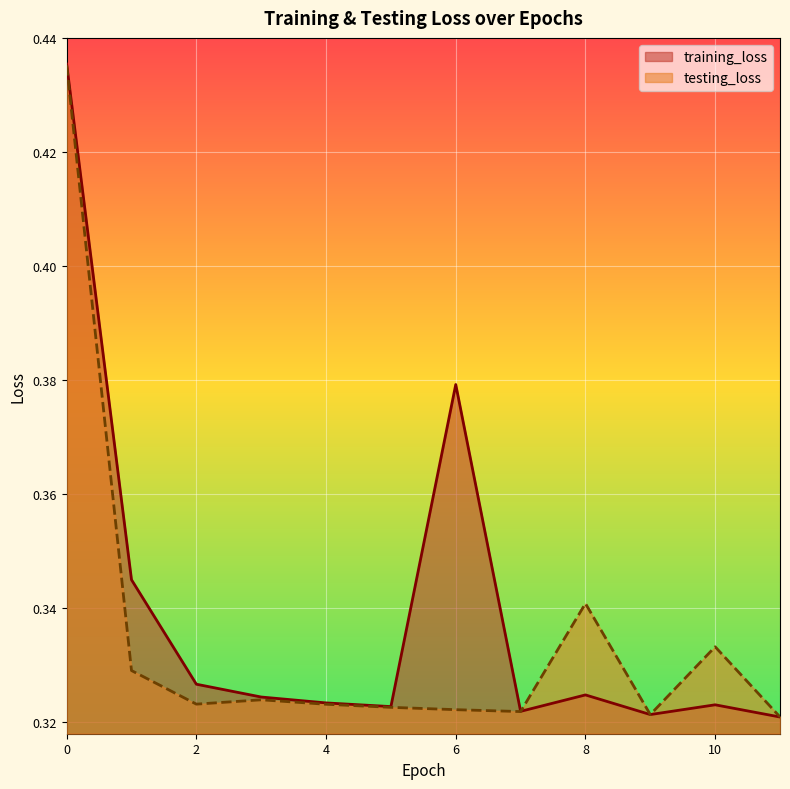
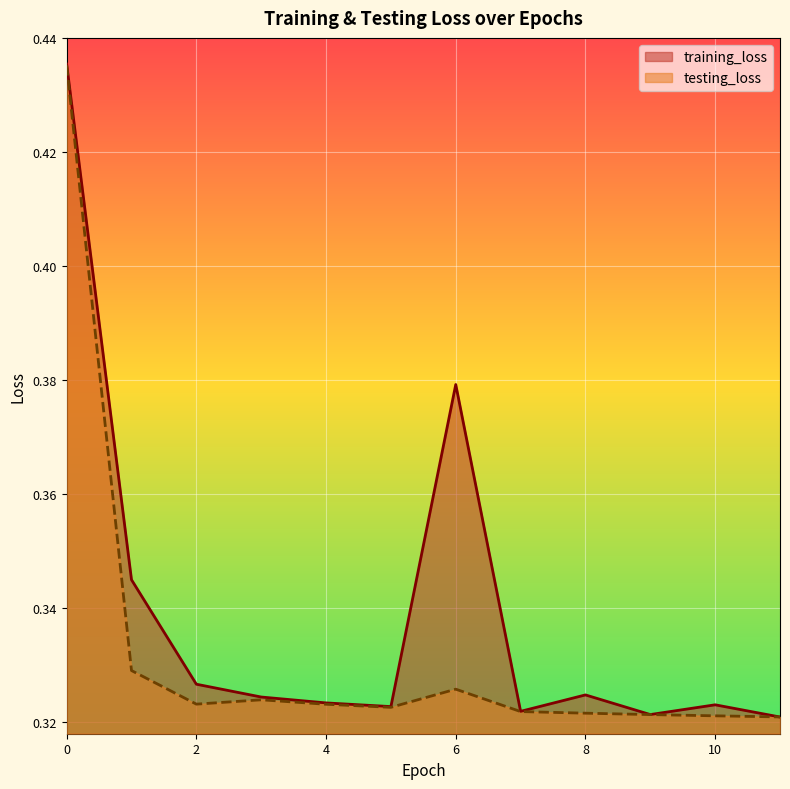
testing_loss, 6: 0.322 -> 0.326
testing_loss, 8: 0.341 -> 0.322
testing_loss, 10: 0.333 -> 0.321
